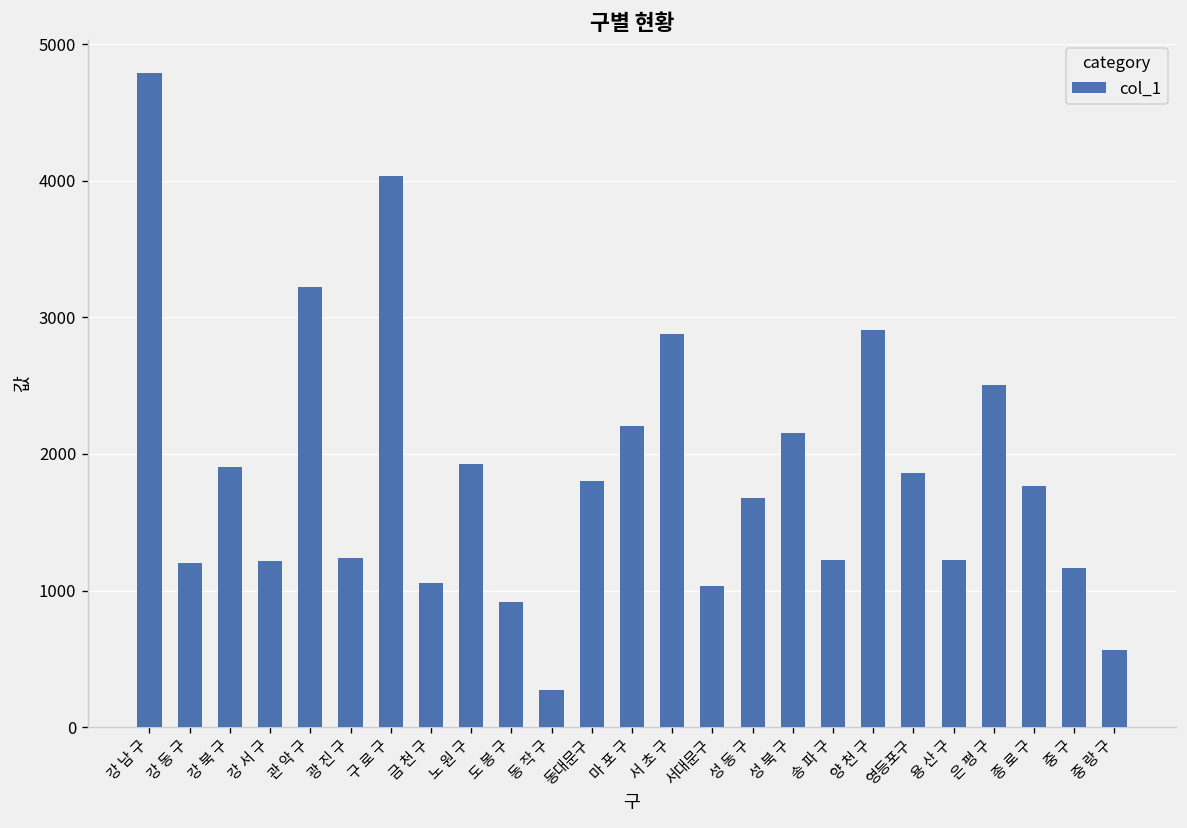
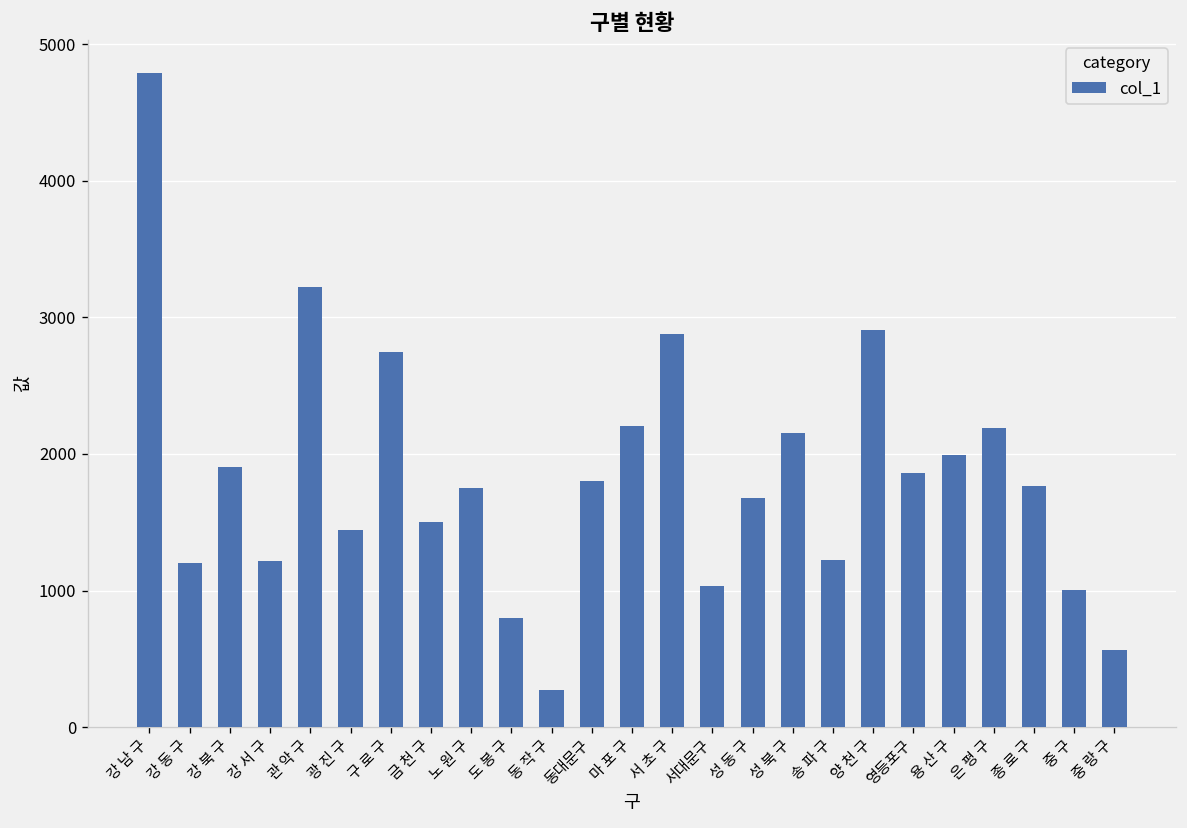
광 진 구: 1240 -> 1440
구 로 구: 4040 -> 2750
금 천 구: 1060 -> 1500
노 원 구: 1930 -> 1750
도 봉 구: 920 -> 800
용 산 구: 1220 -> 1990
은 평 구: 2510 -> 2190
중 구: 1170 -> 1010
